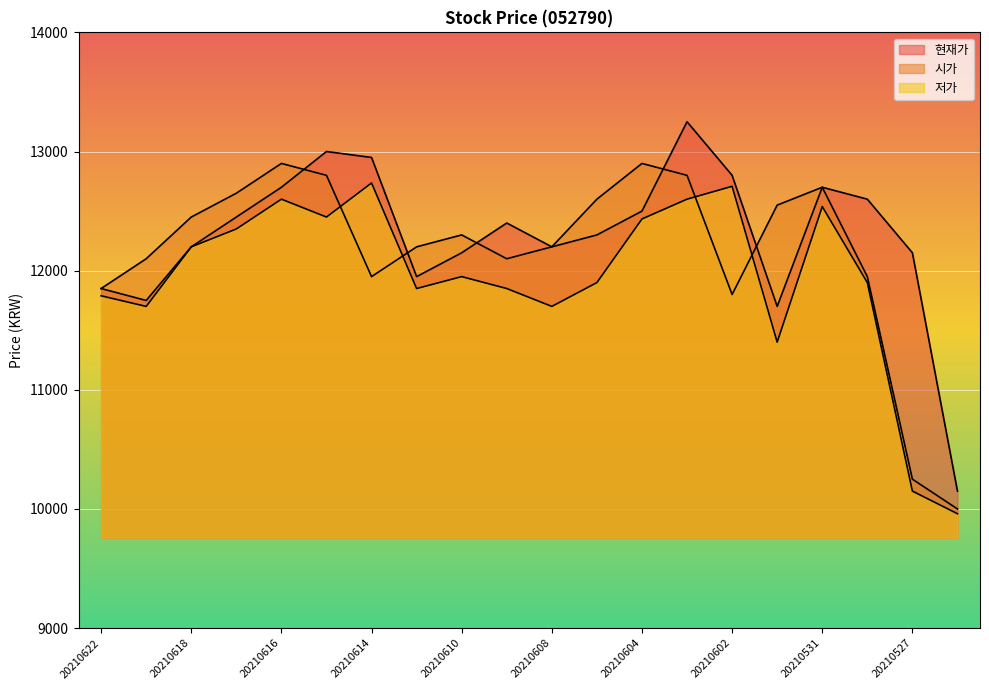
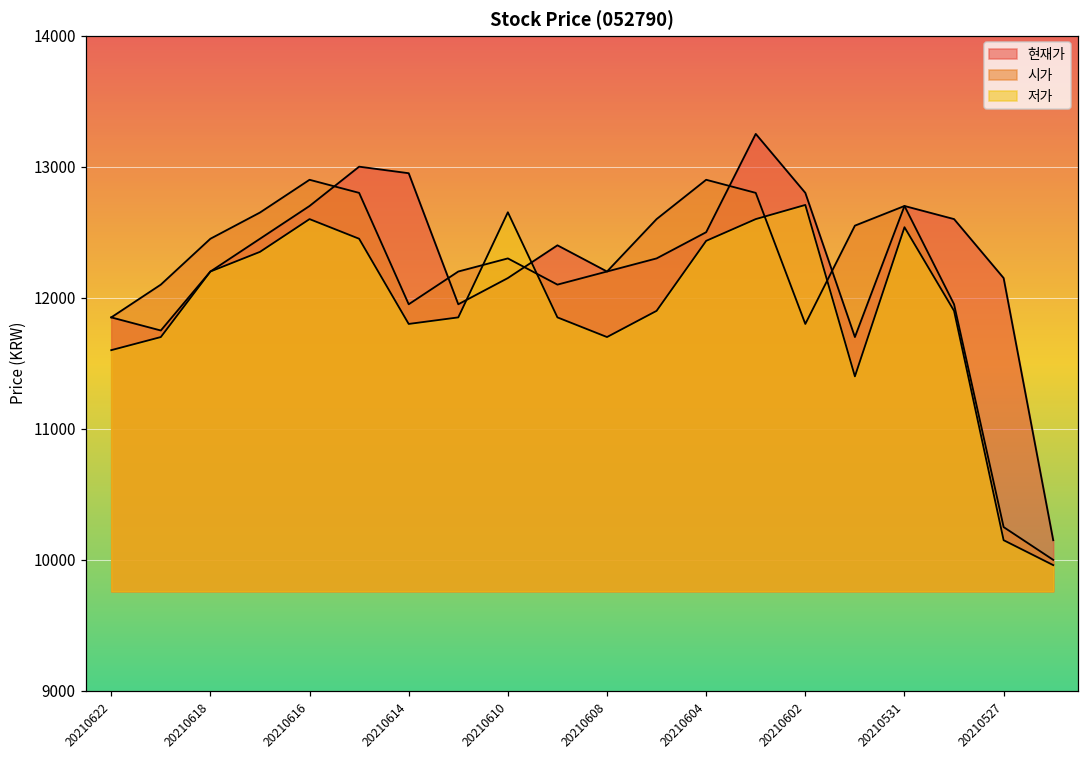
저가, 20210622: 11790 -> 11600
저가, 20210614: 12740 -> 11800
저가, 20210610: 11950 -> 12650
